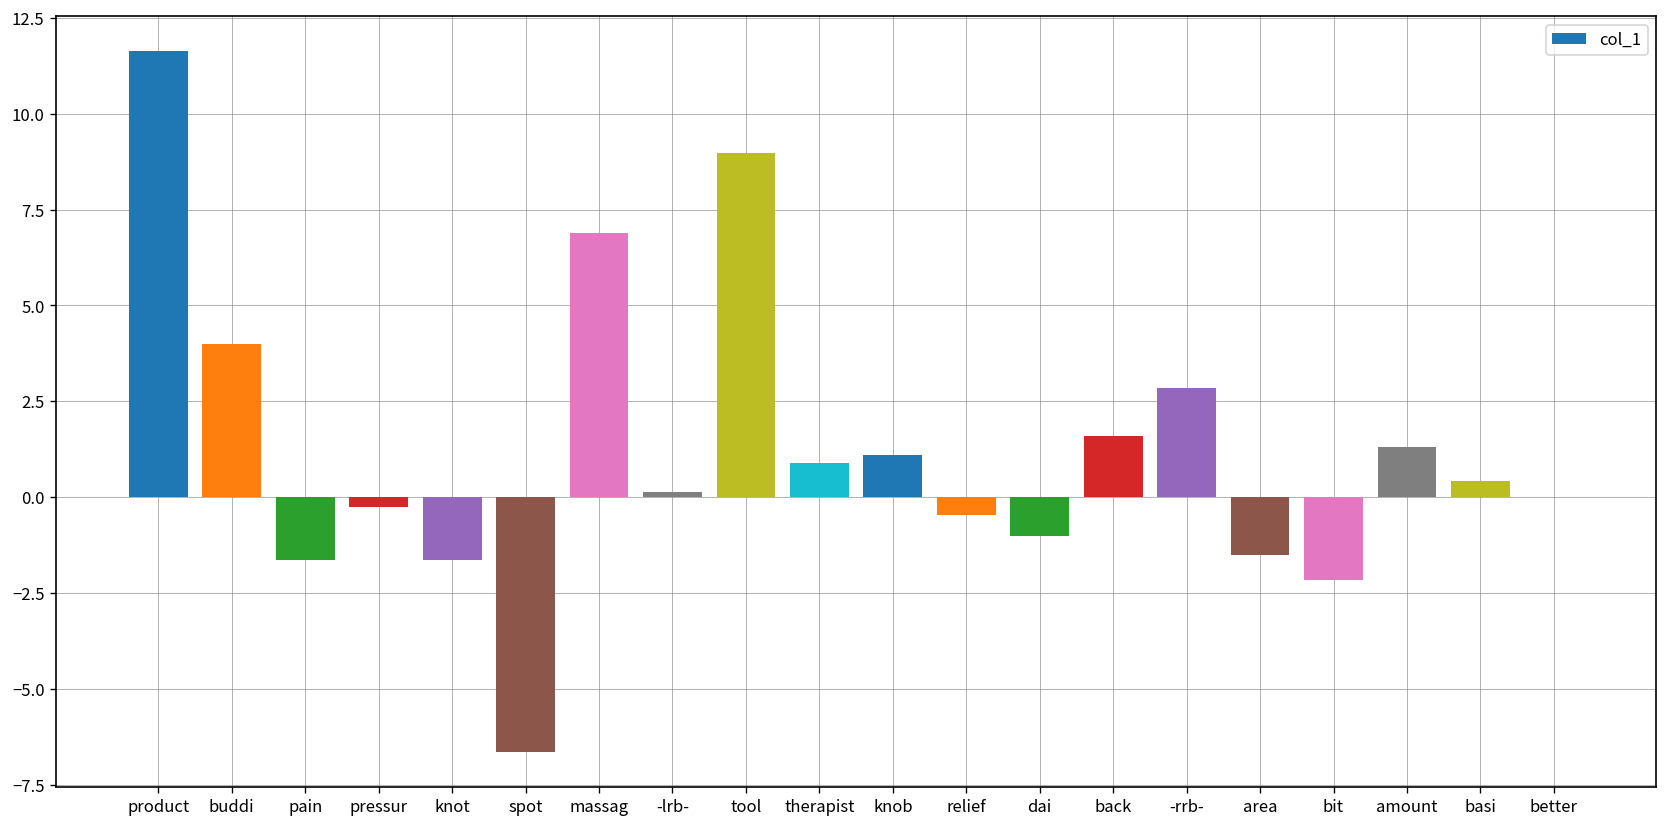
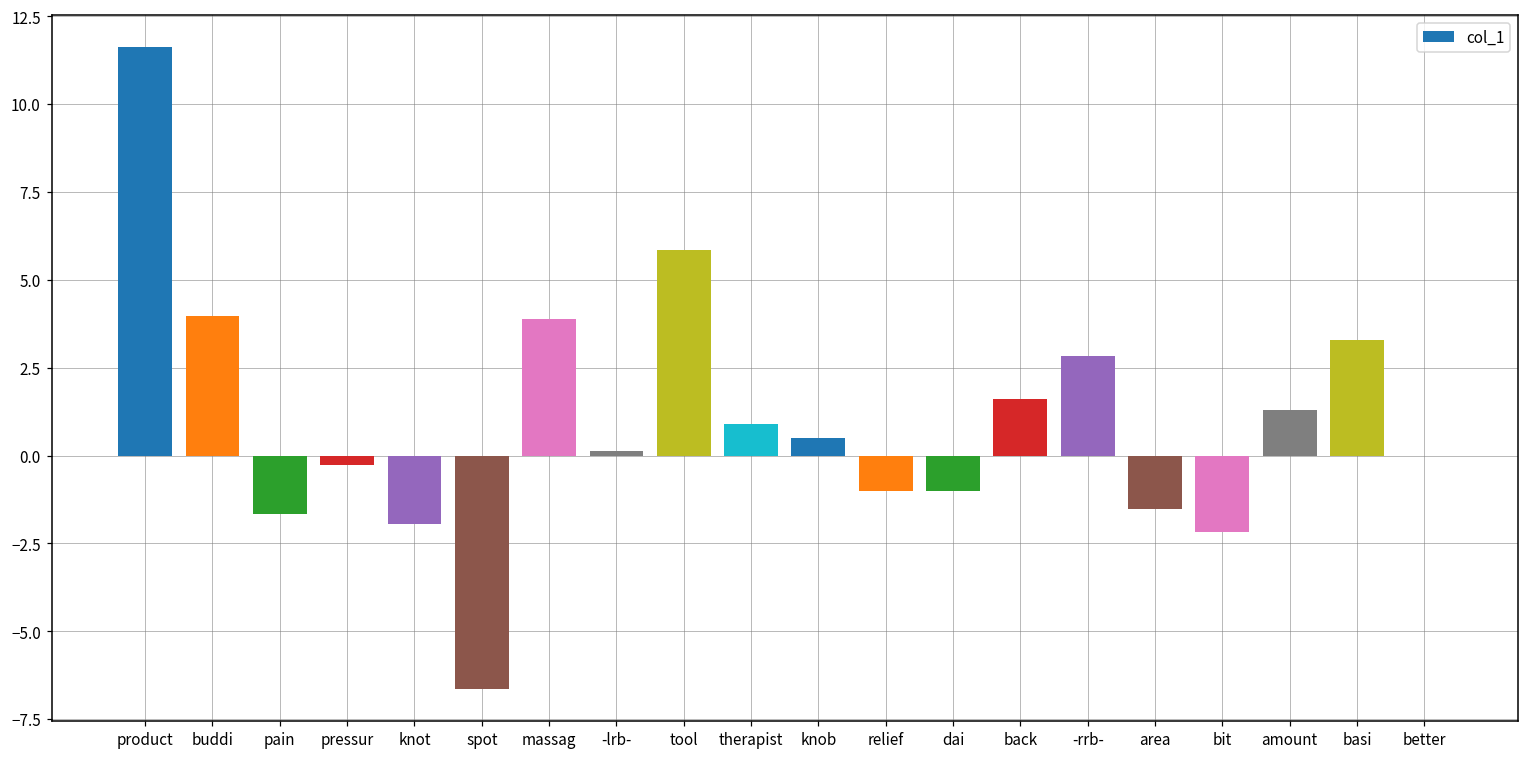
knot: -1.6 -> -1.9
massag: 6.9 -> 3.9
tool: 9.0 -> 5.8
knob: 1.1 -> 0.5
relief: -0.5 -> -1.0
basi: 0.4 -> 3.3
